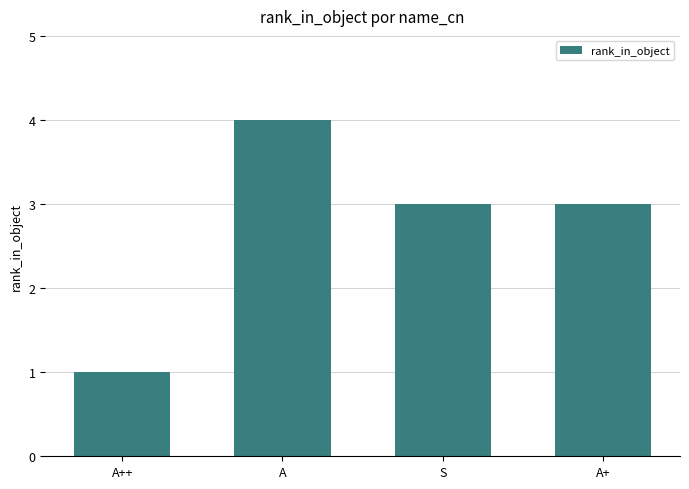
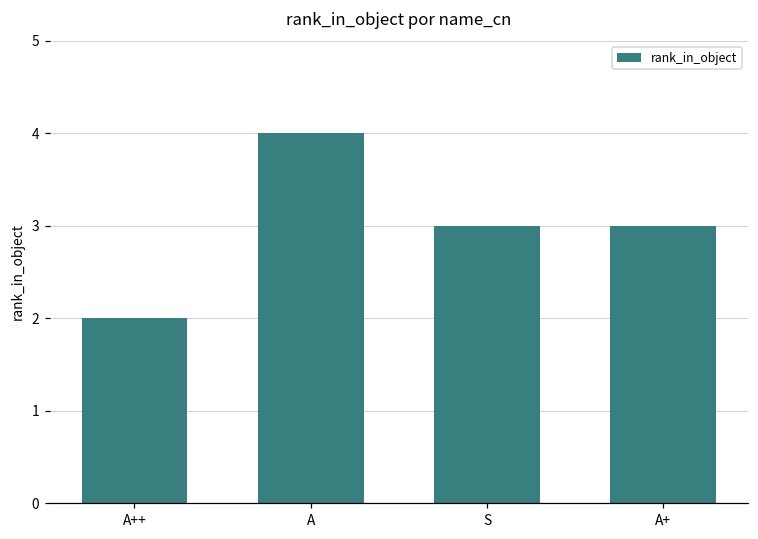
A++: 1 -> 2
